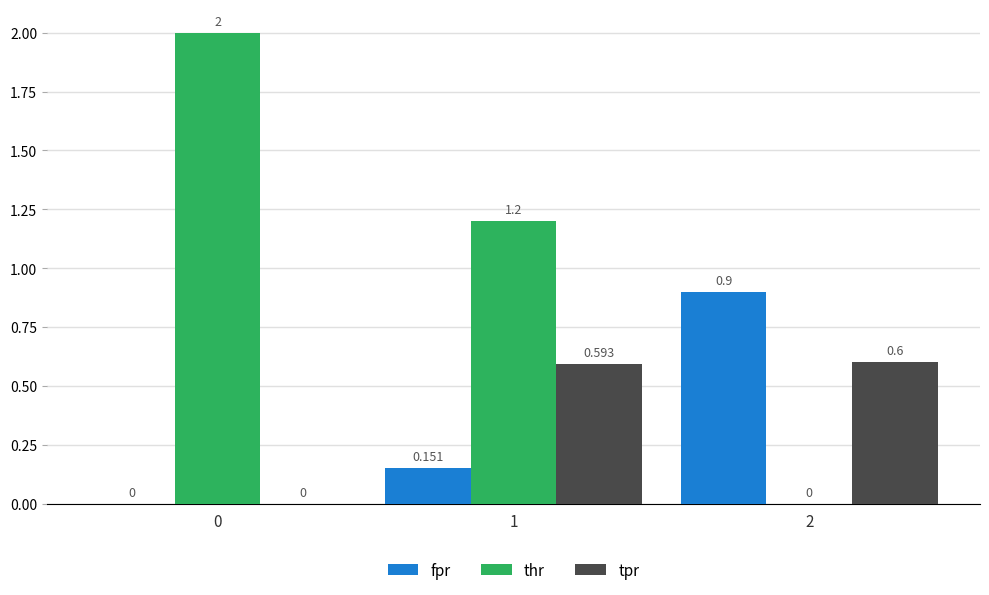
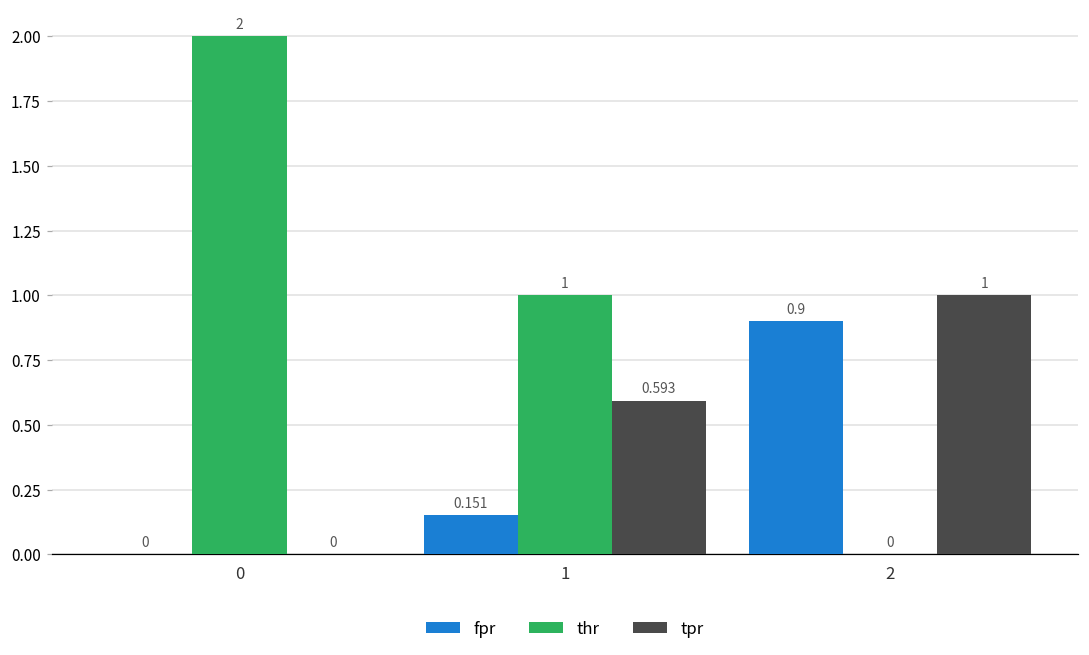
thr, 1: 1.2 -> 1
tpr, 2: 0.6 -> 1
